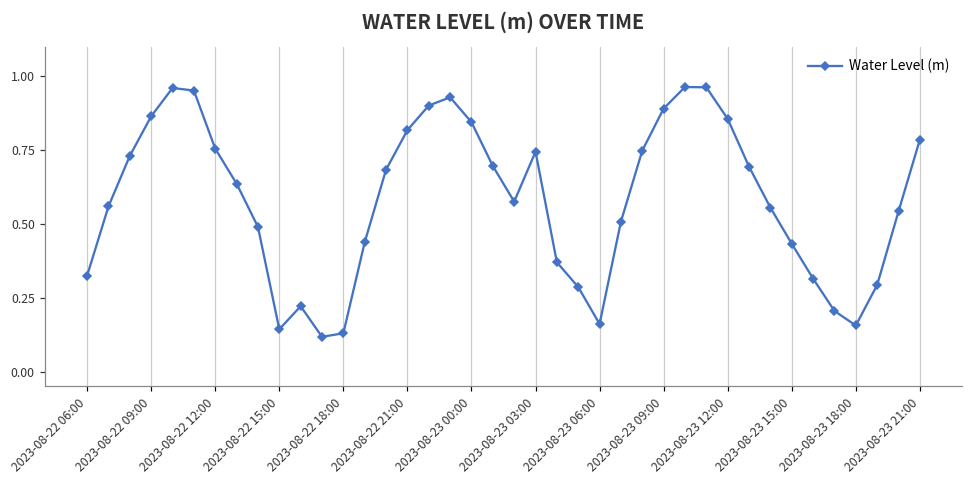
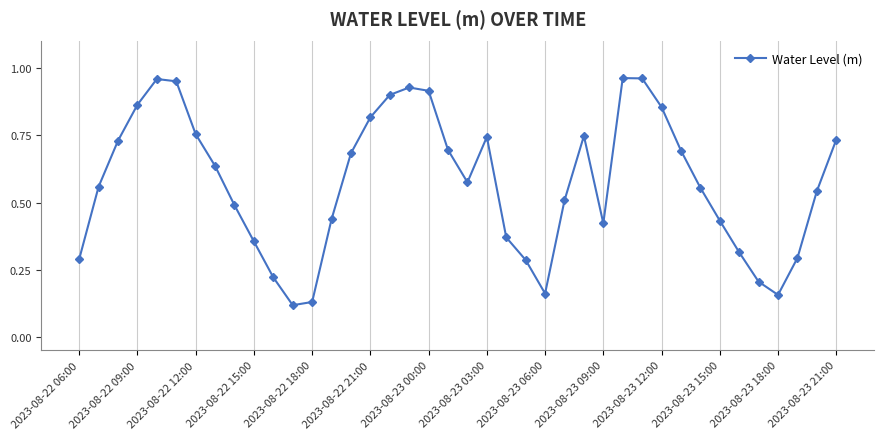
2023-08-22 06:00: 0.33 -> 0.29
2023-08-22 15:00: 0.14 -> 0.36
2023-08-23 00:00: 0.84 -> 0.92
2023-08-23 09:00: 0.89 -> 0.42
2023-08-23 21:00: 0.79 -> 0.73
